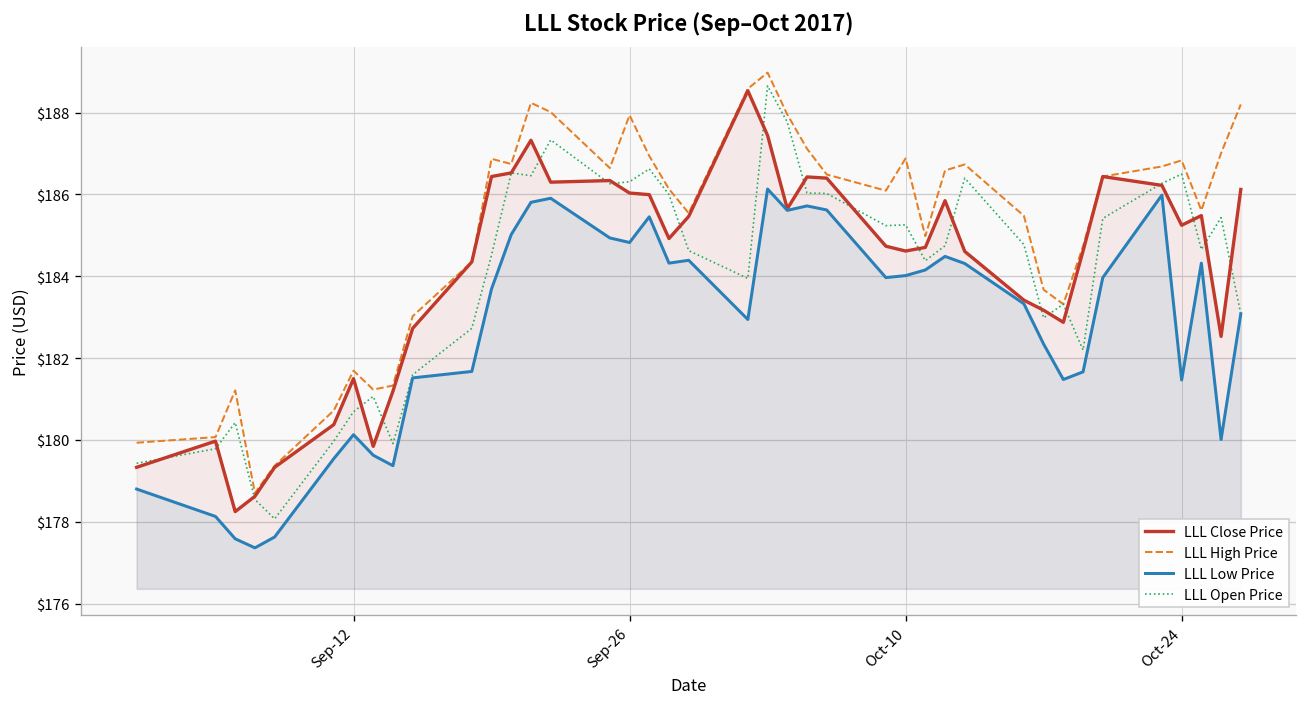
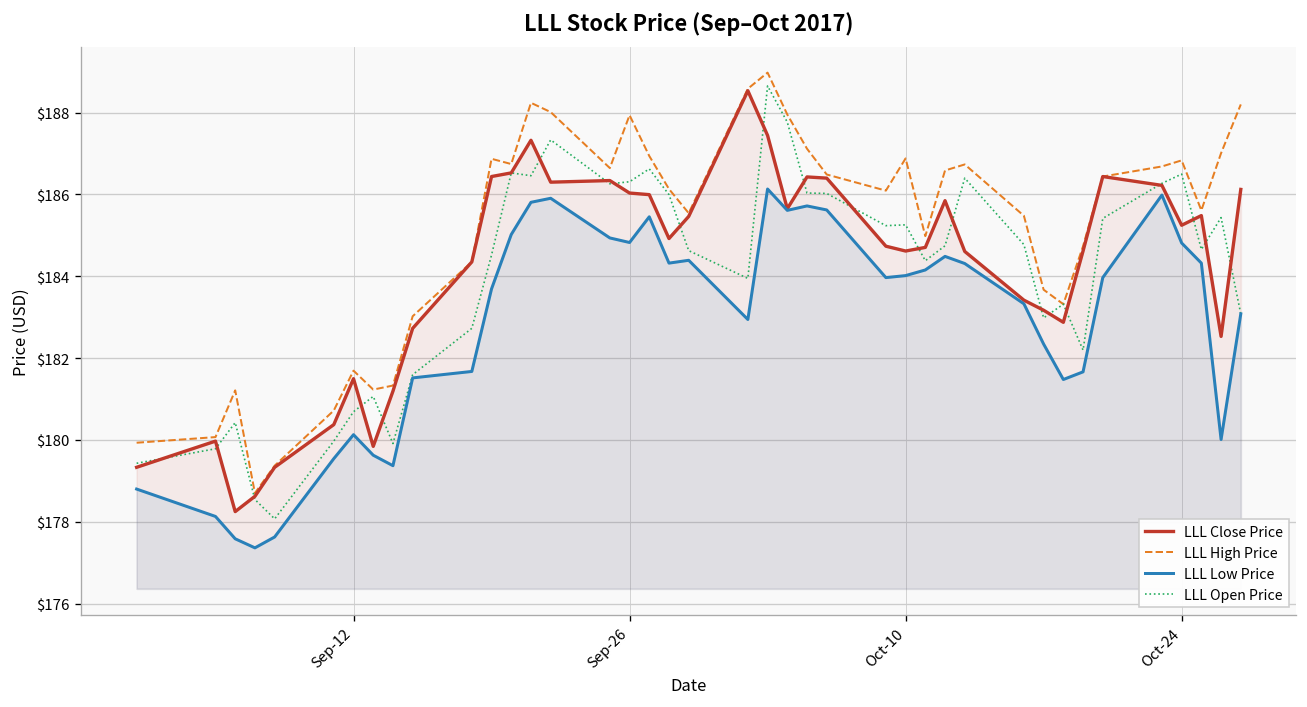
LLL Low Price, Oct-24: $181.5 -> $184.8
